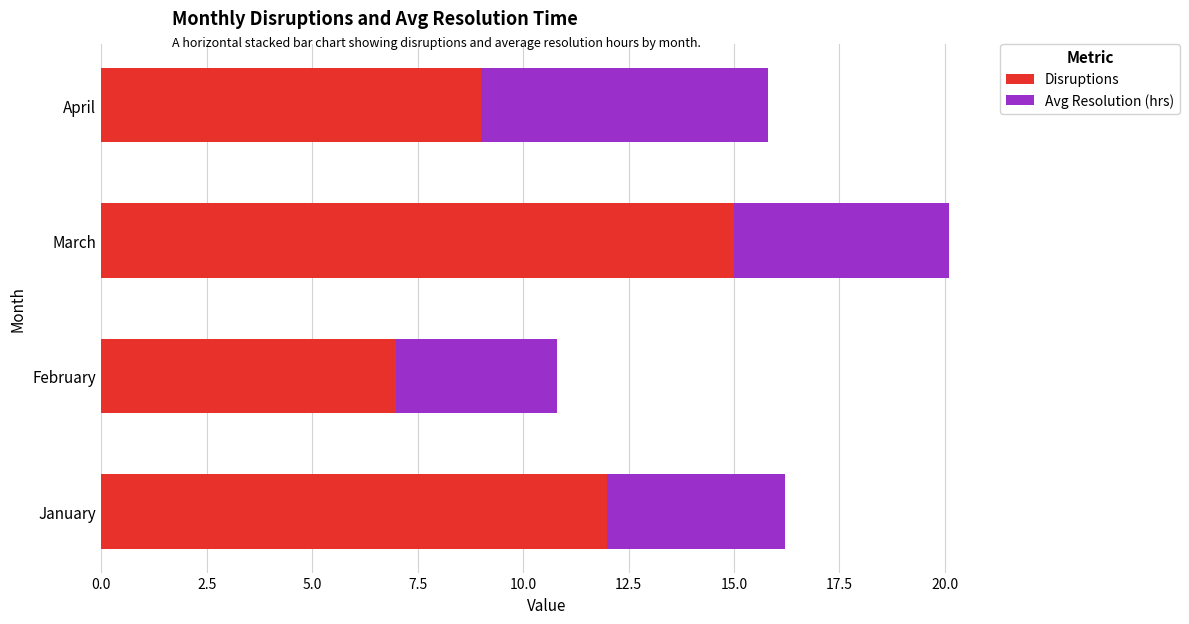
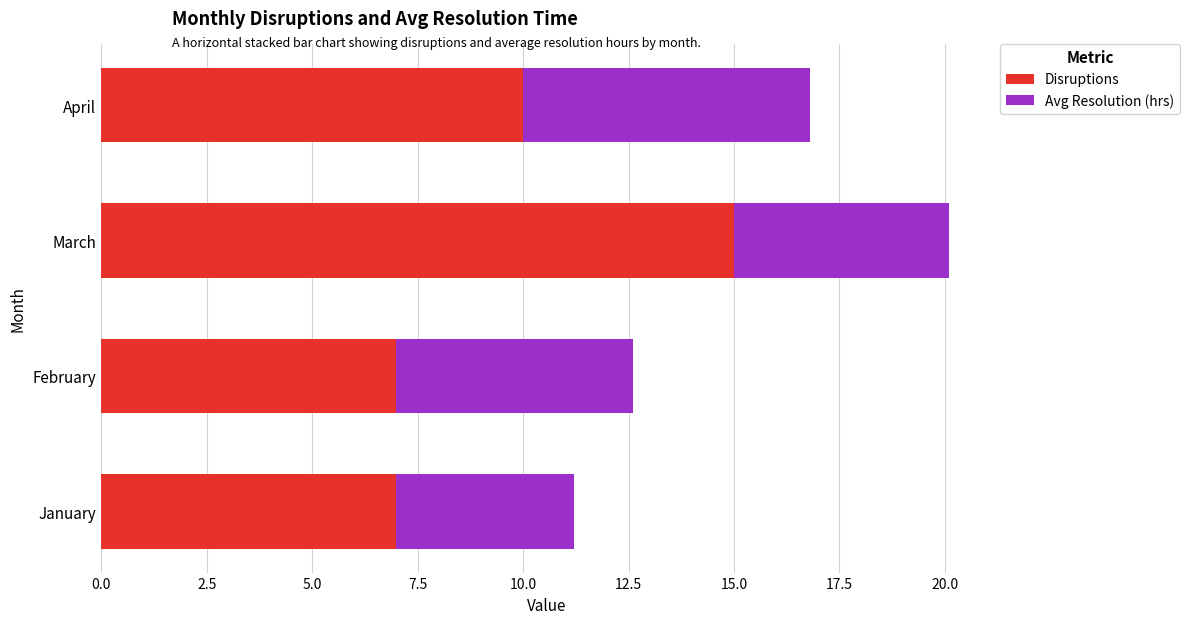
Disruptions, April: 9 -> 10
Avg Resolution (hrs), February: 3.8 -> 5.6
Disruptions, January: 12 -> 7
